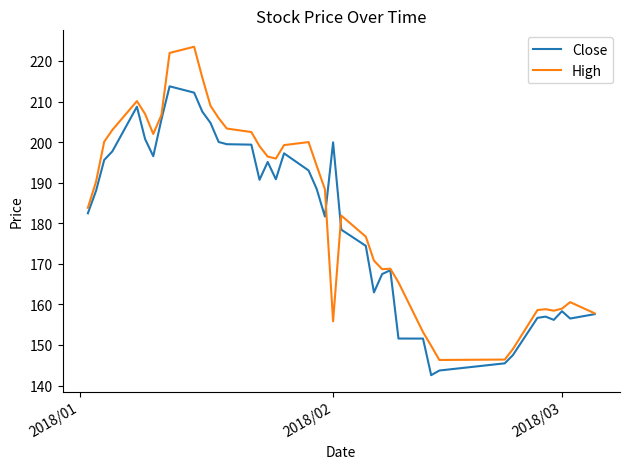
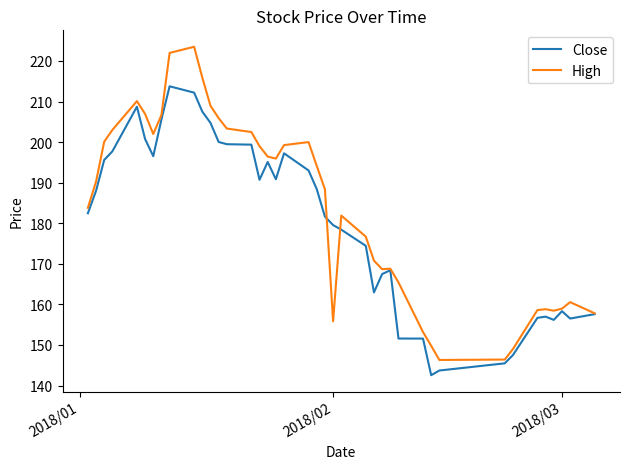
Close, 2018/02: 200 -> 180
